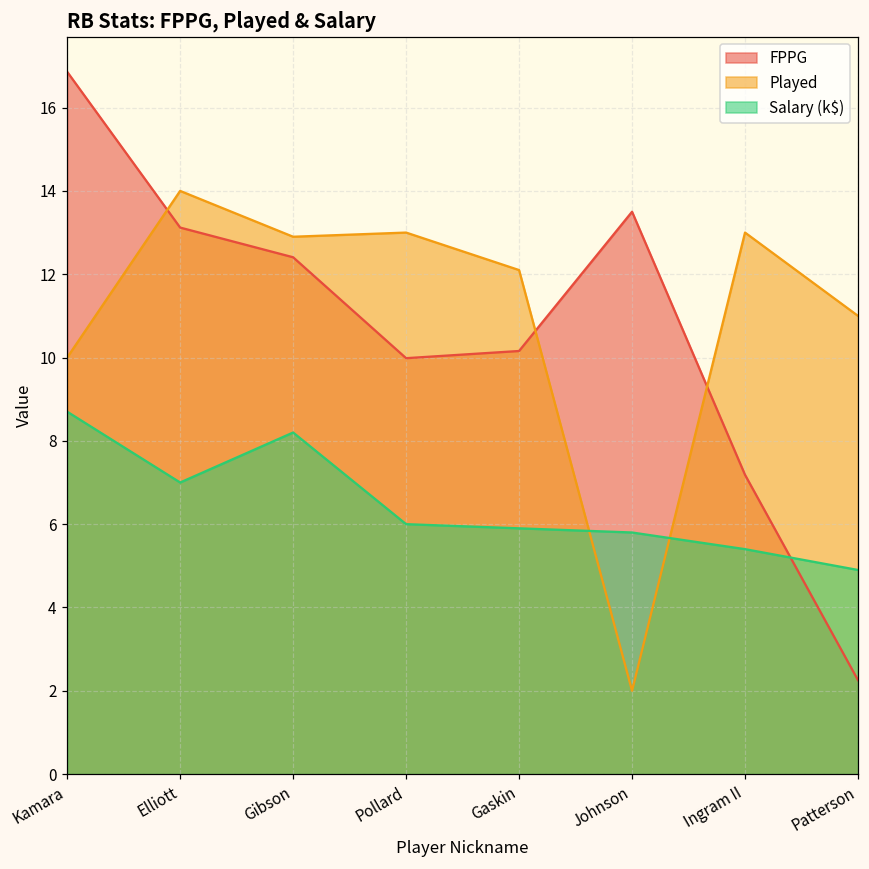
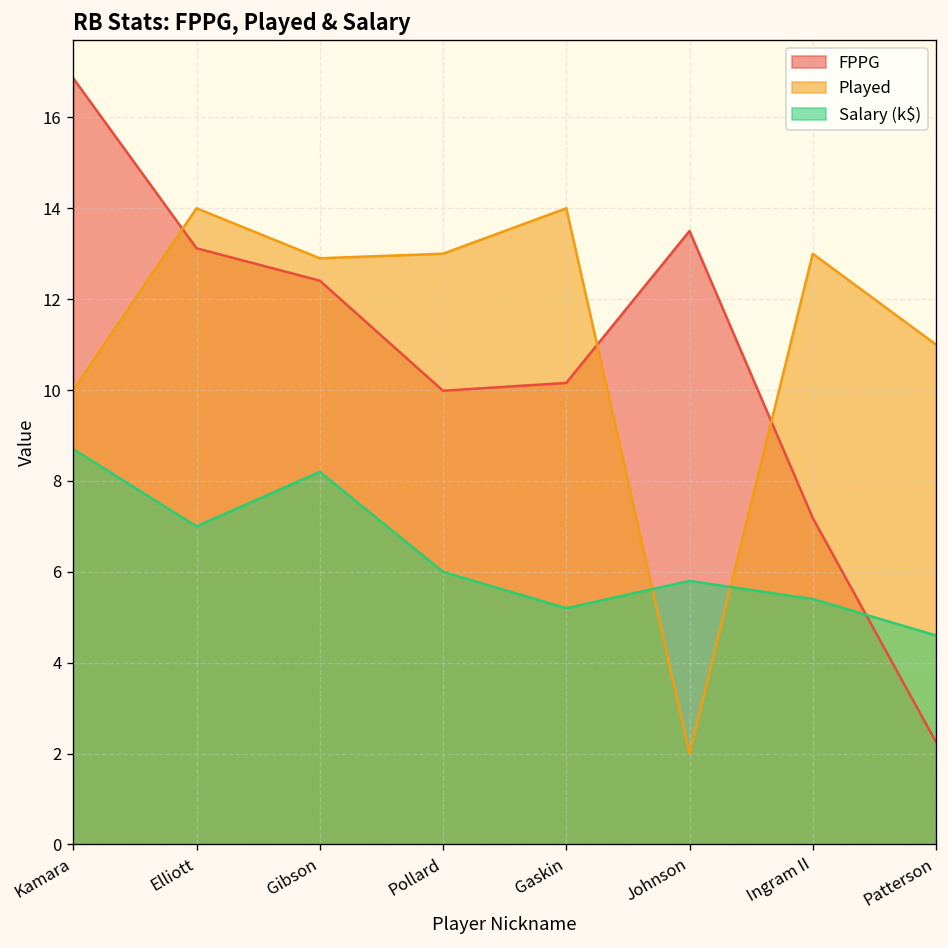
Played, Gaskin: 12.1 -> 14.0
Salary (k$), Gaskin: 5.9 -> 5.2
Salary (k$), Patterson: 4.9 -> 4.6
